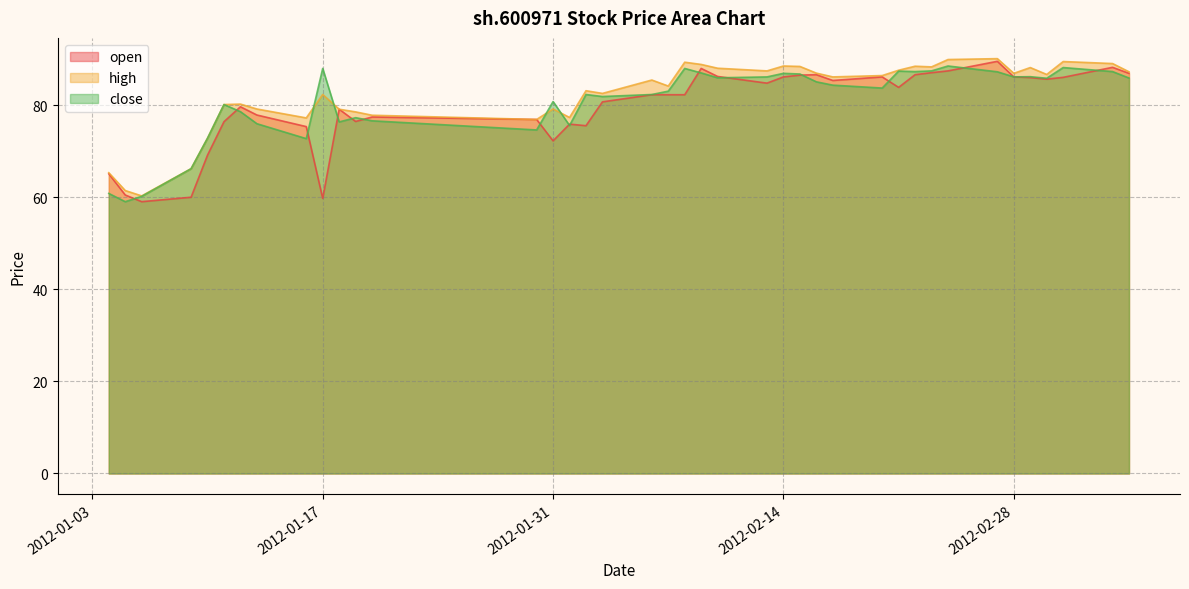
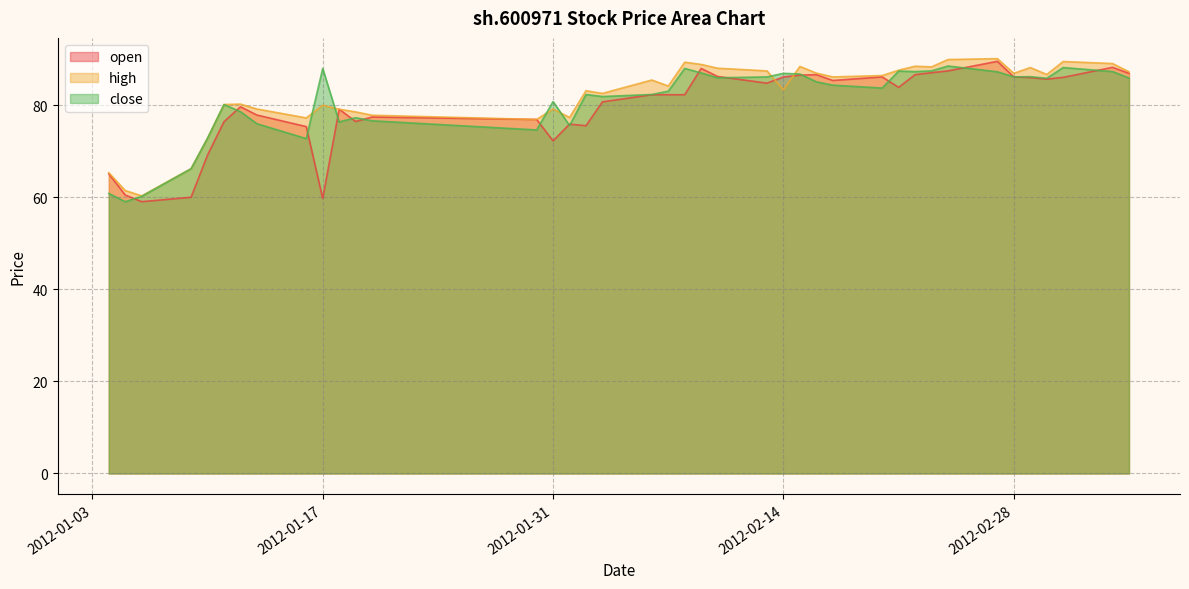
high, 2012-01-17: 82 -> 80
high, 2012-02-14: 89 -> 83
